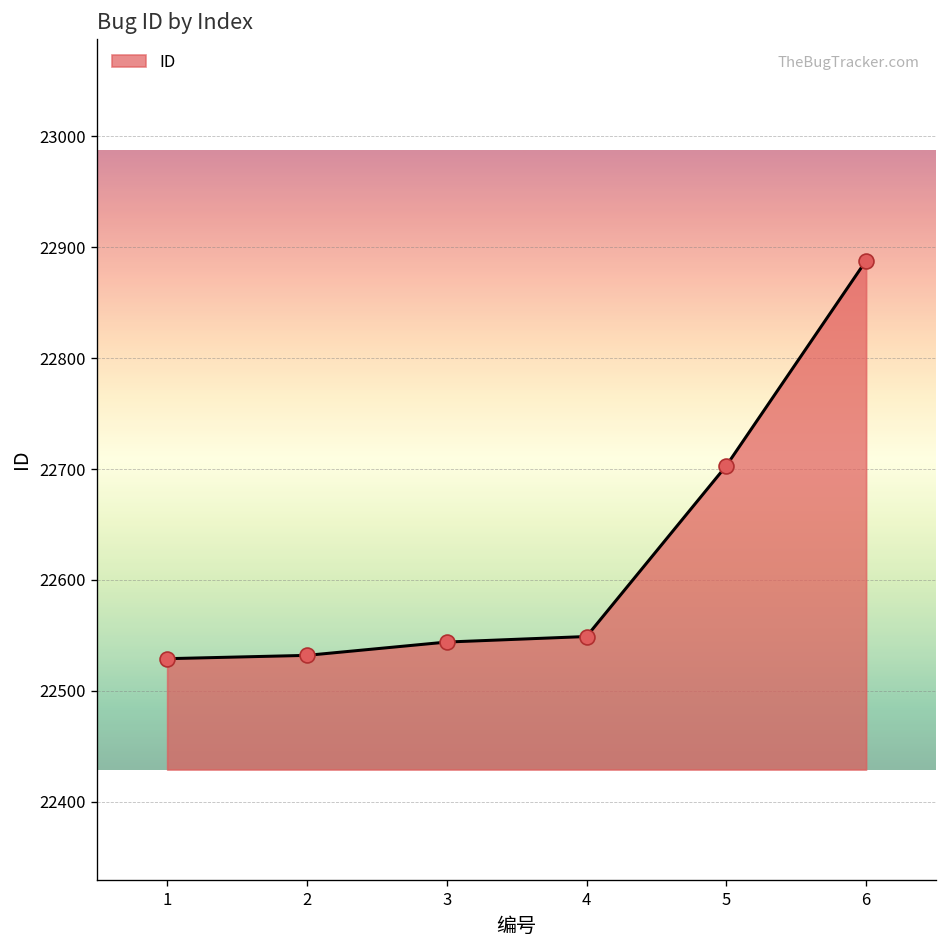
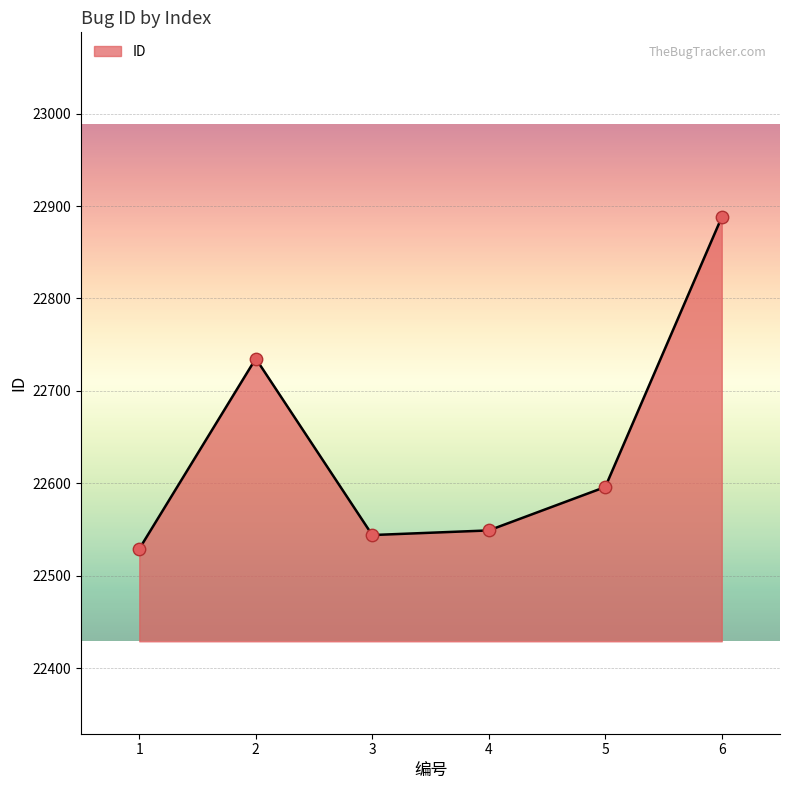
2: 22530 -> 22740
5: 22700 -> 22600
